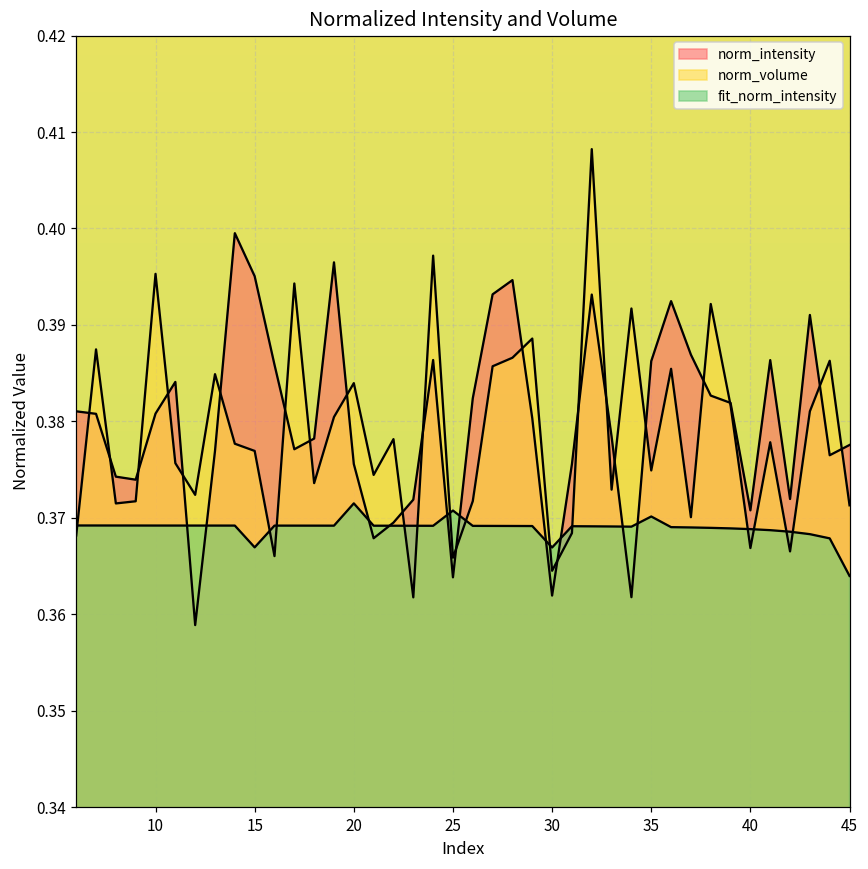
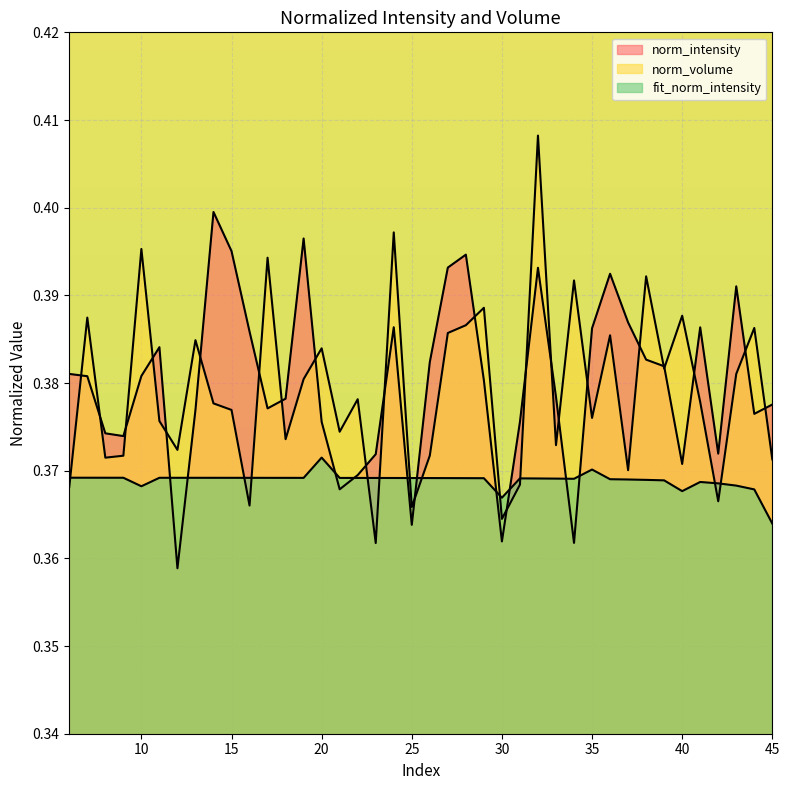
fit_norm_intensity, 10: 0.369 -> 0.368
fit_norm_intensity, 15: 0.367 -> 0.369
fit_norm_intensity, 25: 0.371 -> 0.369
norm_volume, 35: 0.375 -> 0.376
norm_volume, 40: 0.367 -> 0.388
fit_norm_intensity, 40: 0.369 -> 0.368
